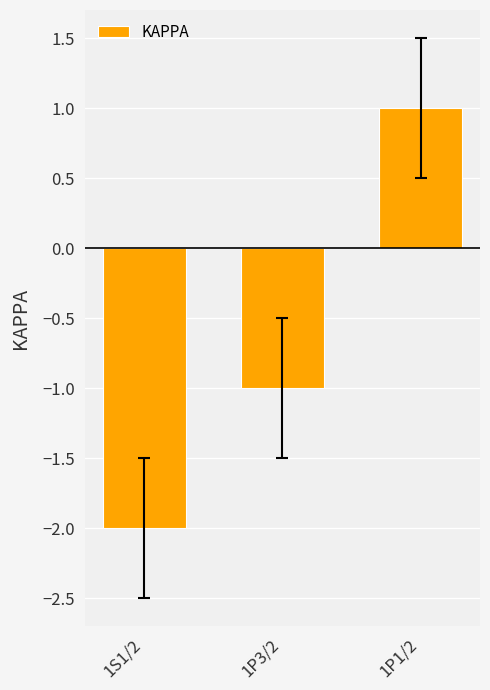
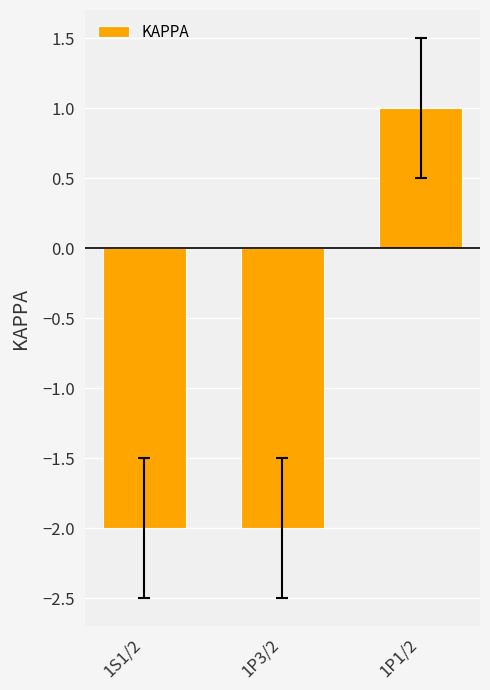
KAPPA, 1P3/2: -1 -> -2
